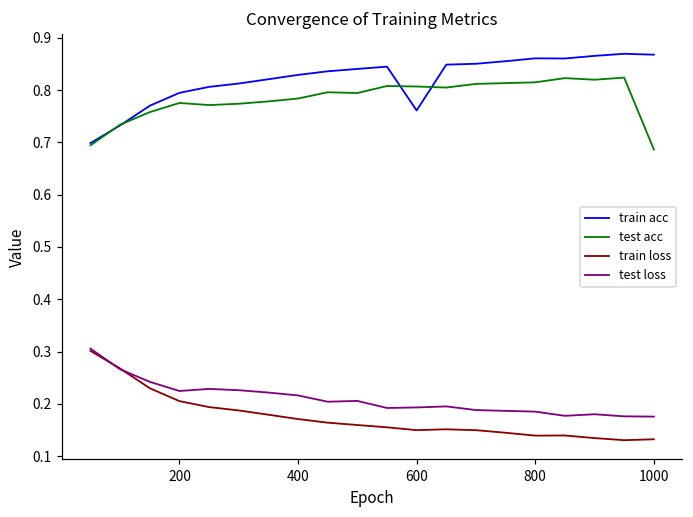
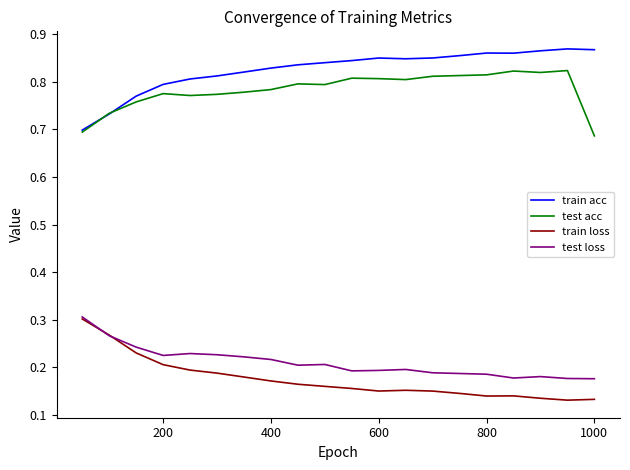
train acc, 600: 0.76 -> 0.85
